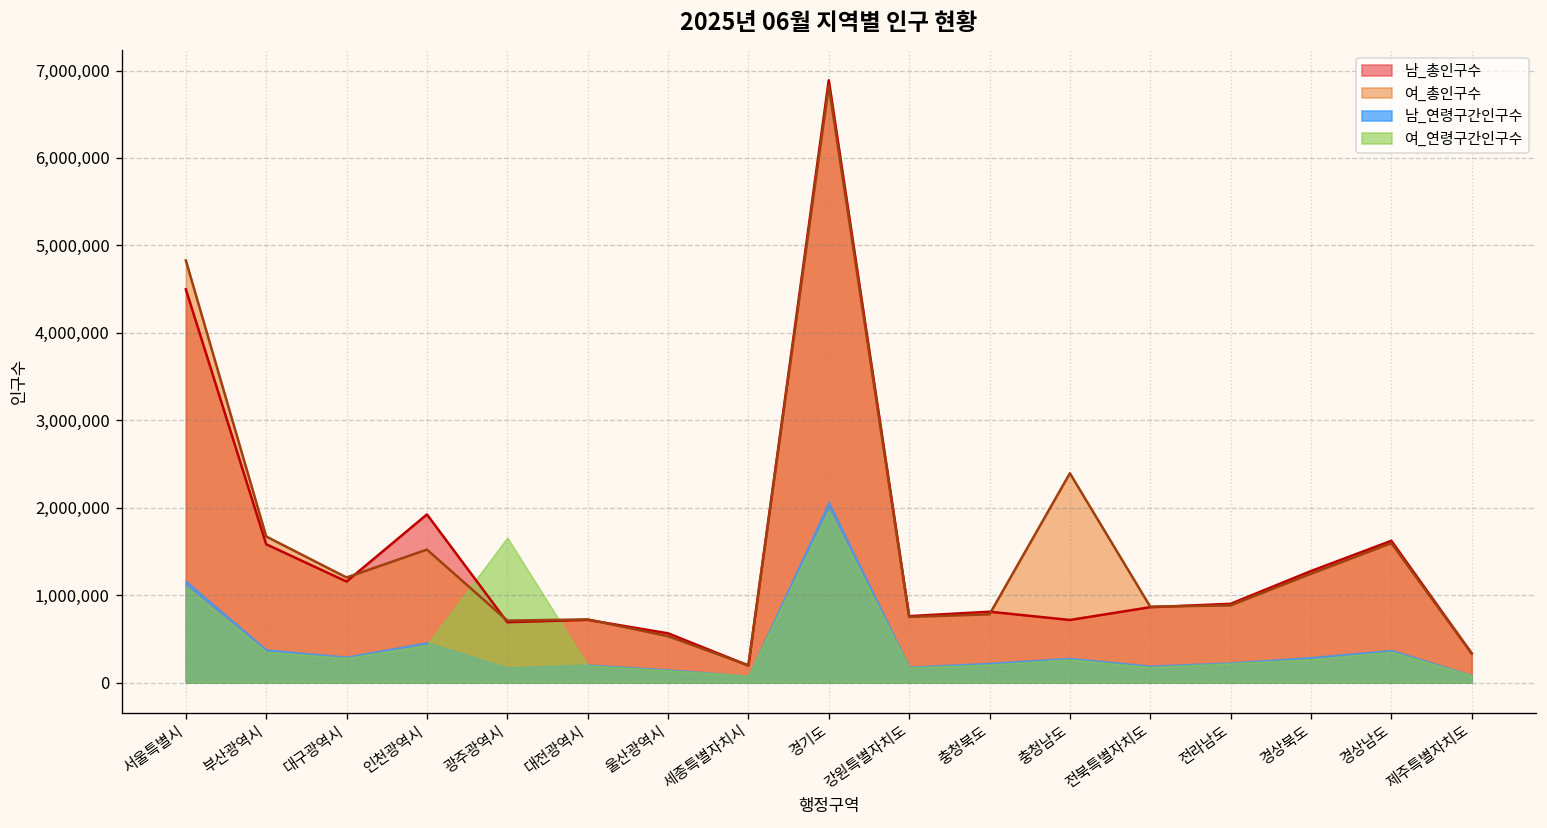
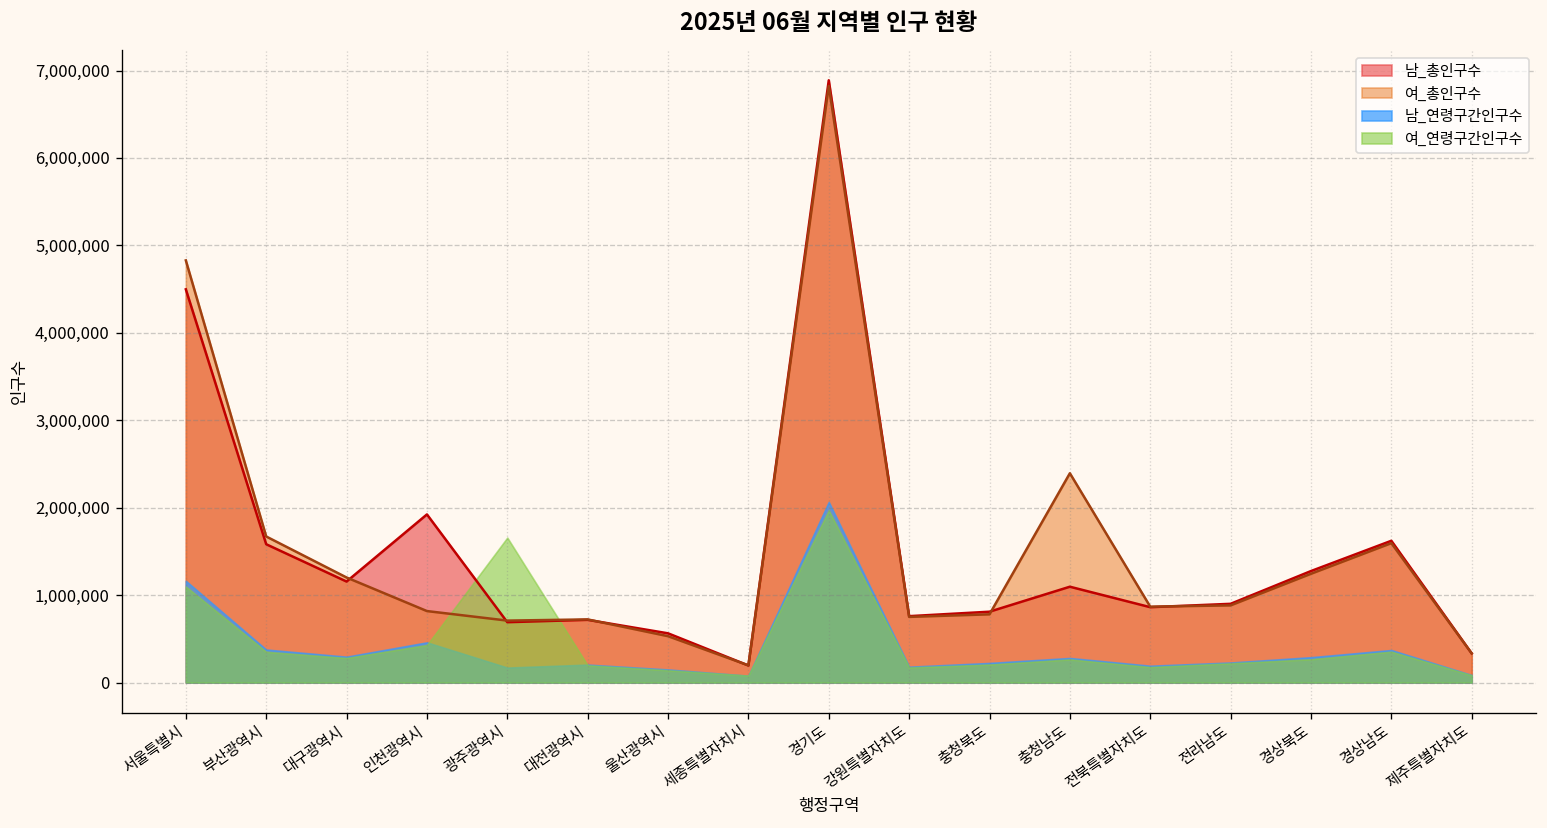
여_총인구수, 인천광역시: 1,500,000 -> 800,000
남_총인구수, 충청남도: 700,000 -> 1,100,000
